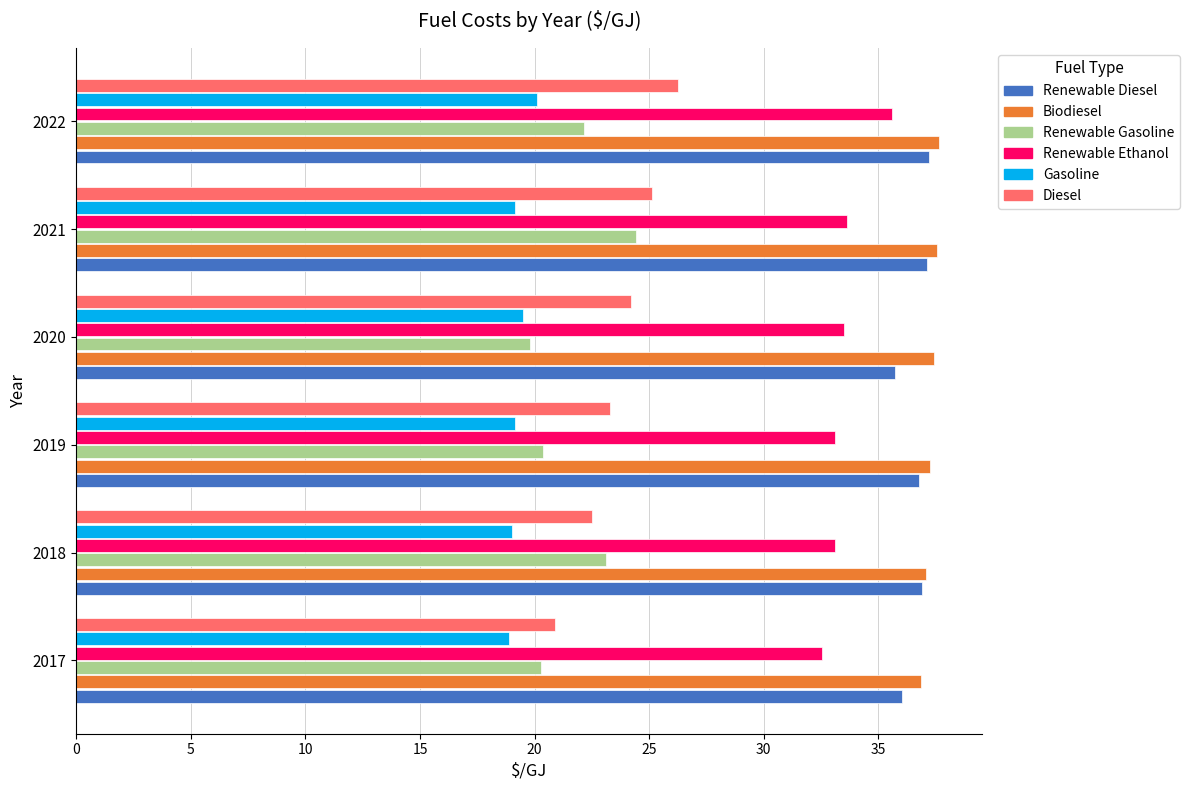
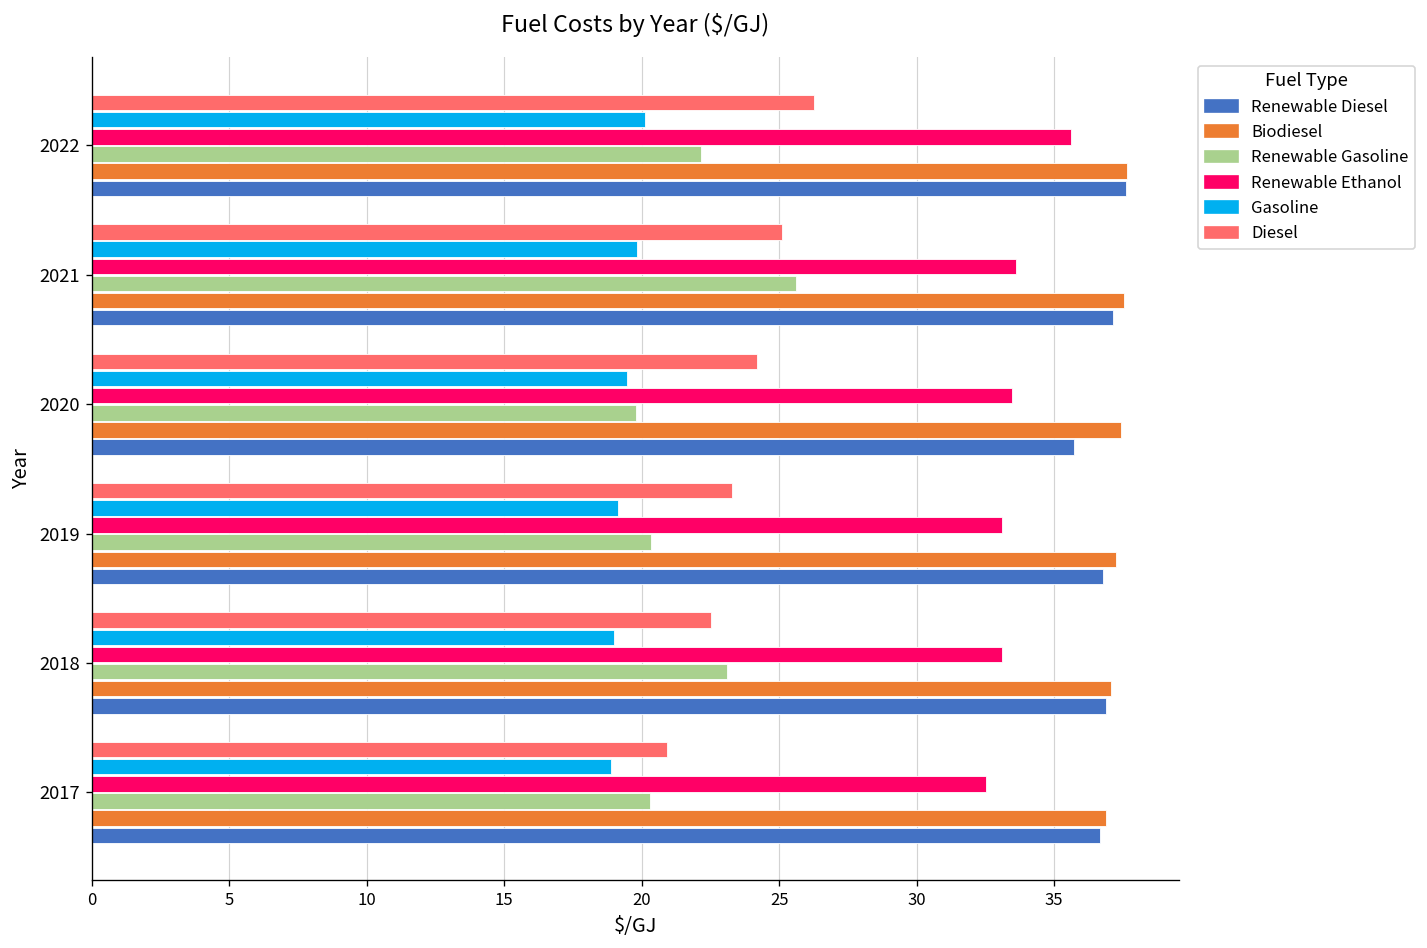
Renewable Diesel, 2022: 37.2 -> 37.6
Gasoline, 2021: 19.1 -> 19.8
Renewable Gasoline, 2021: 24.4 -> 25.6
Renewable Diesel, 2017: 36.0 -> 36.7
